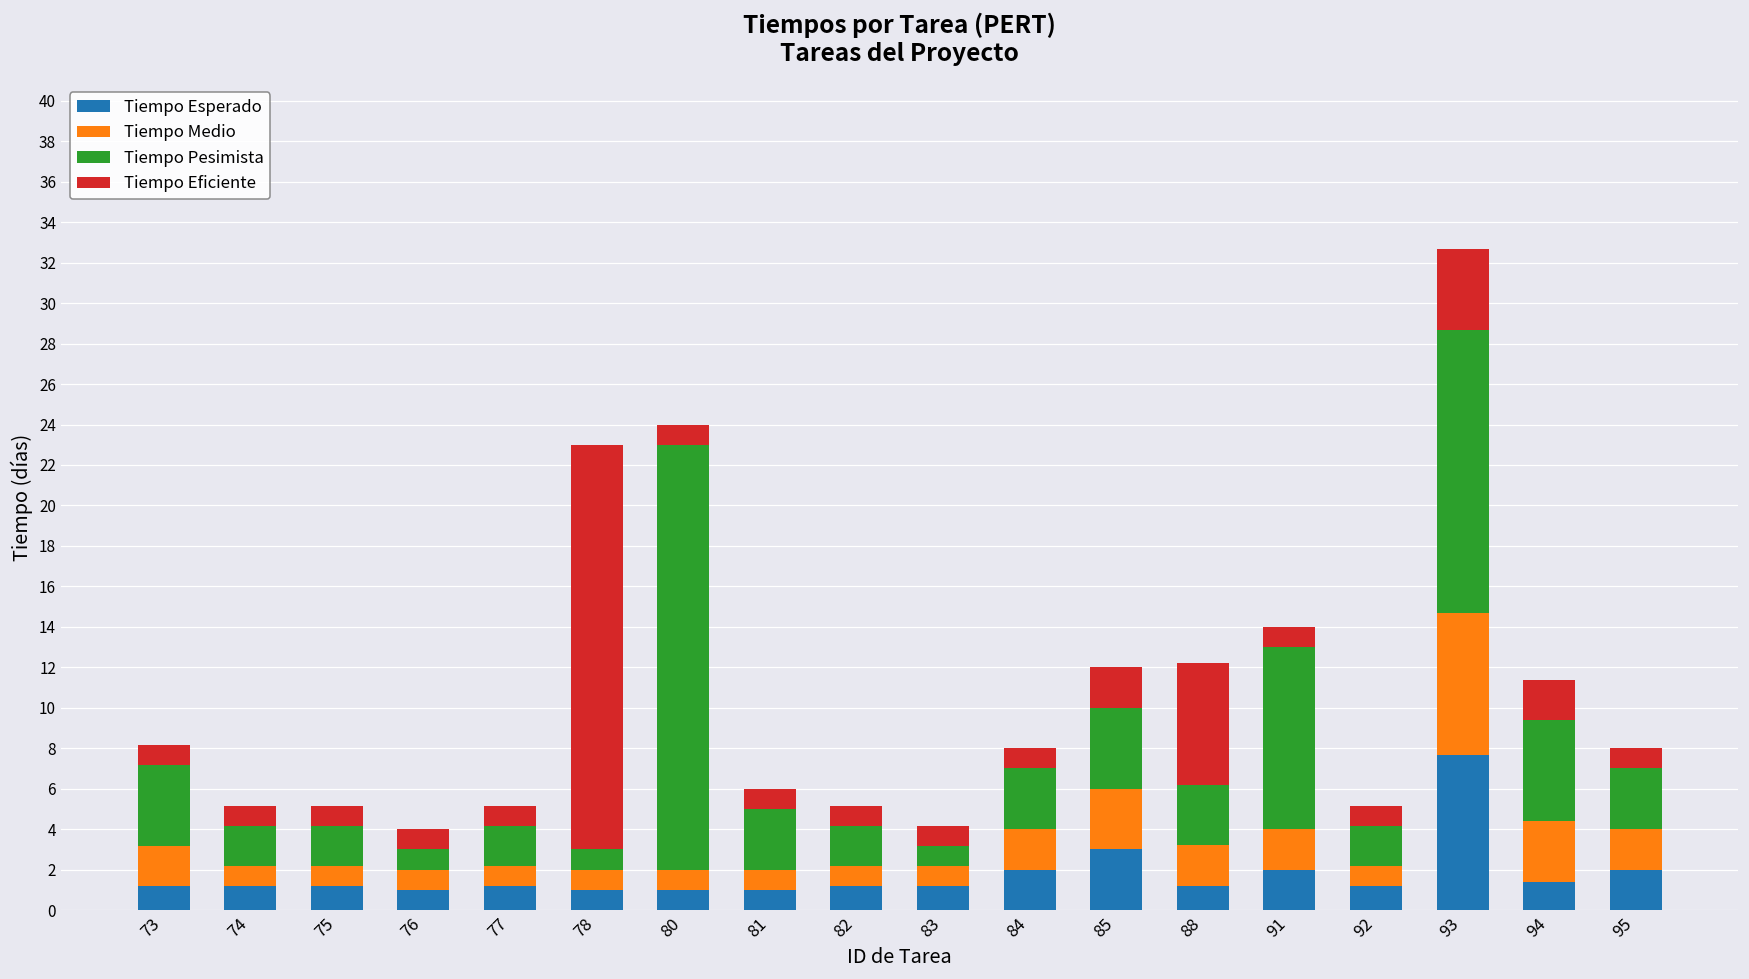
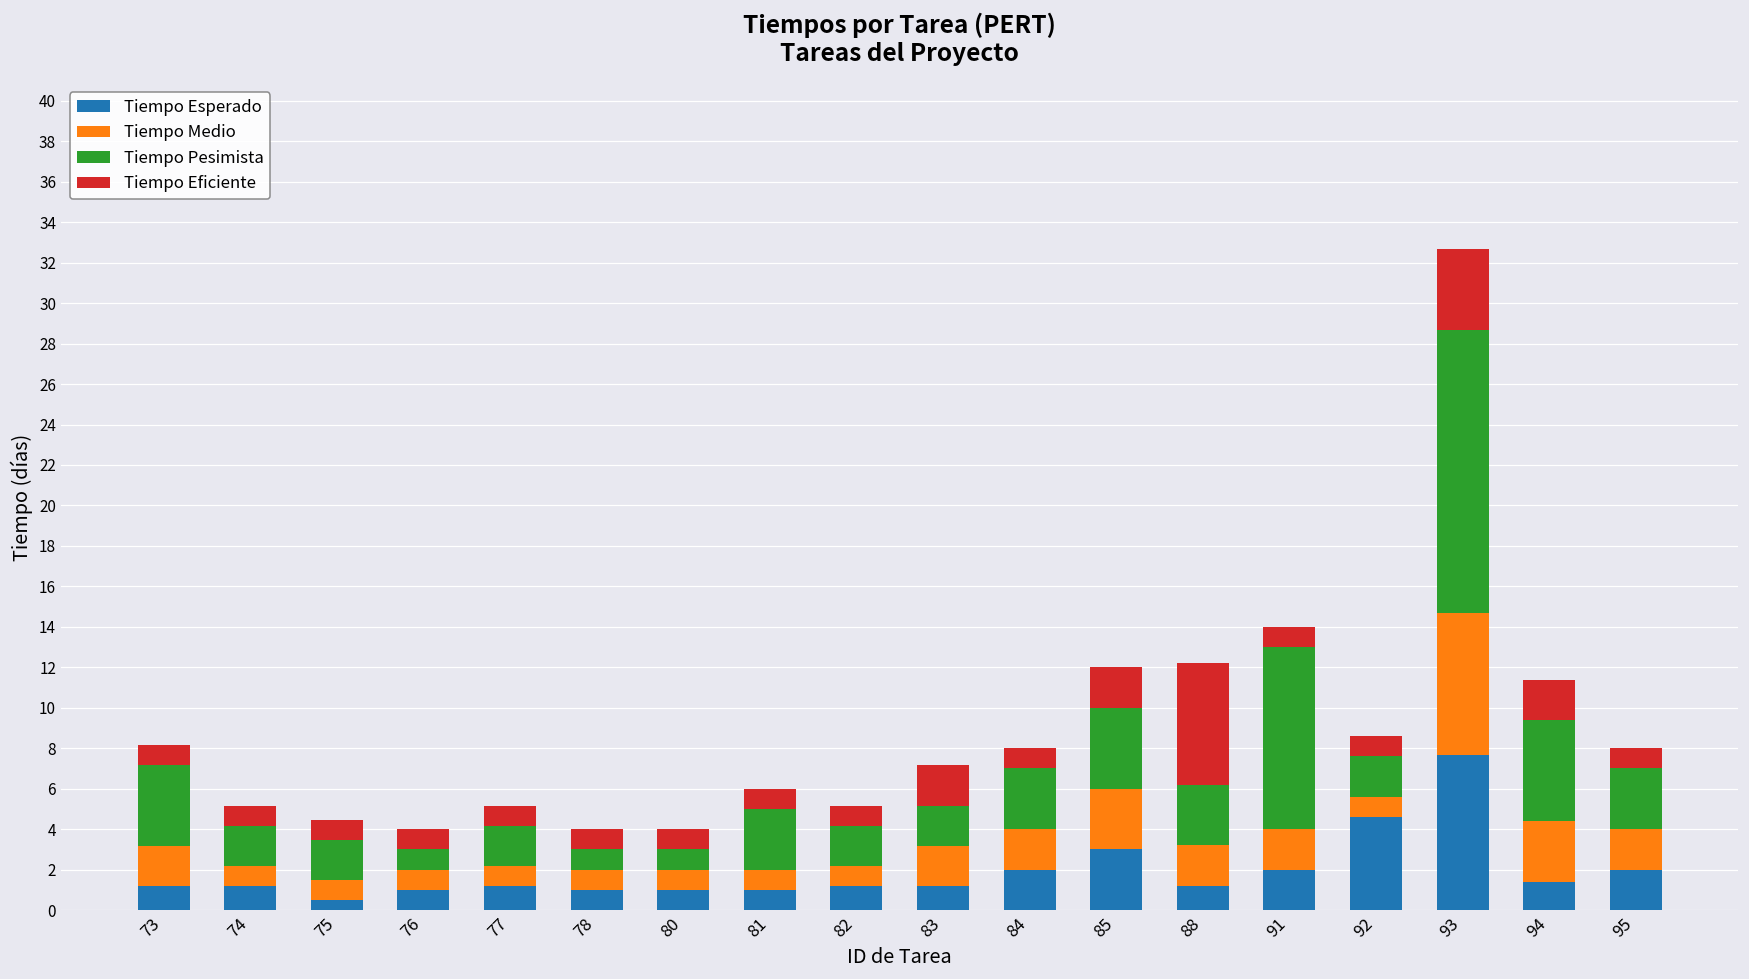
Tiempo Esperado, 75: 1.2 -> 0.5
Tiempo Eficiente, 78: 20 -> 1
Tiempo Pesimista, 80: 21 -> 1
Tiempo Medio, 83: 1 -> 2
Tiempo Pesimista, 83: 1 -> 2
Tiempo Eficiente, 83: 1 -> 2
Tiempo Esperado, 92: 1.2 -> 4.6
